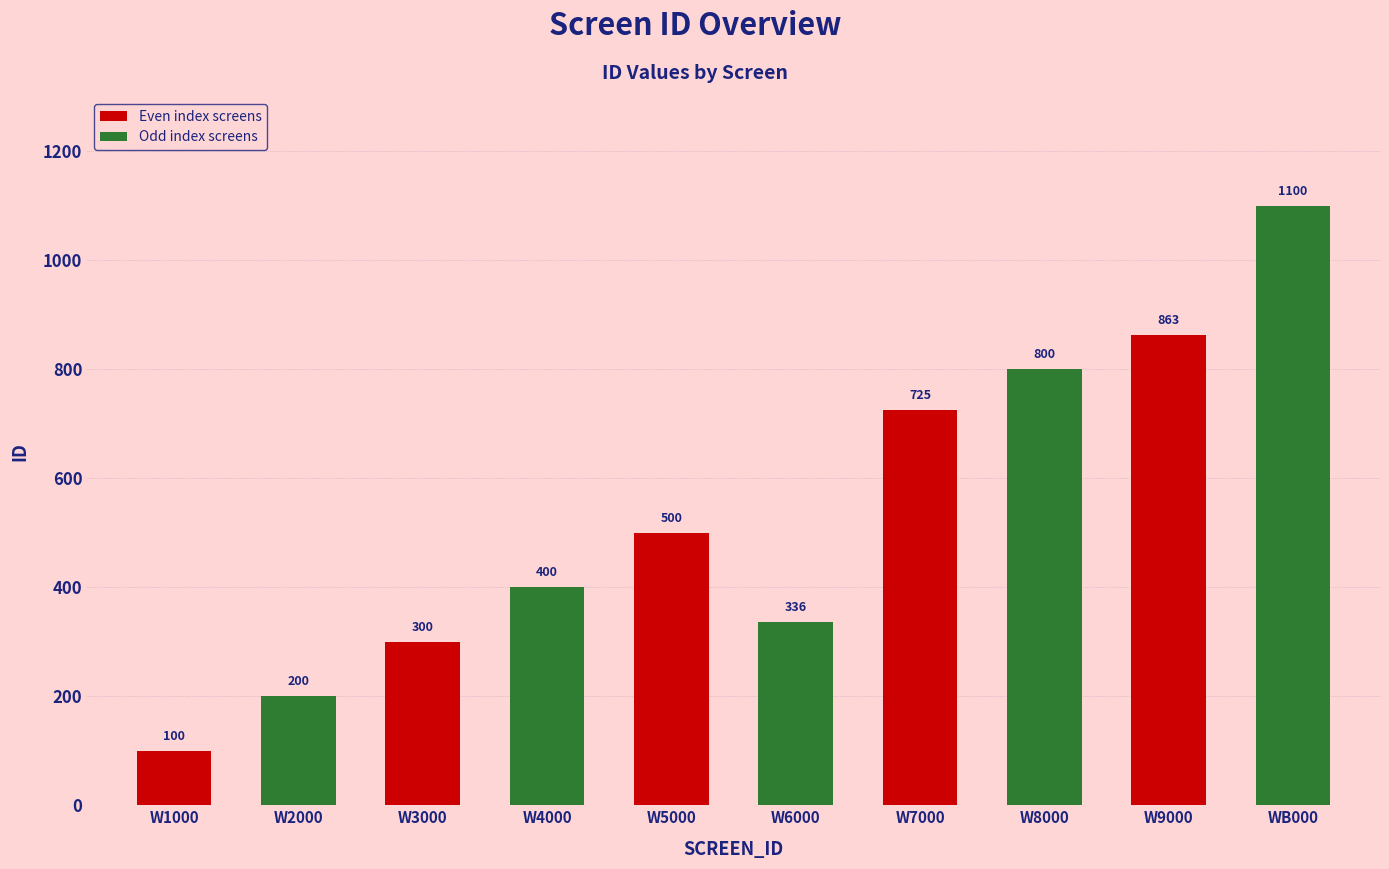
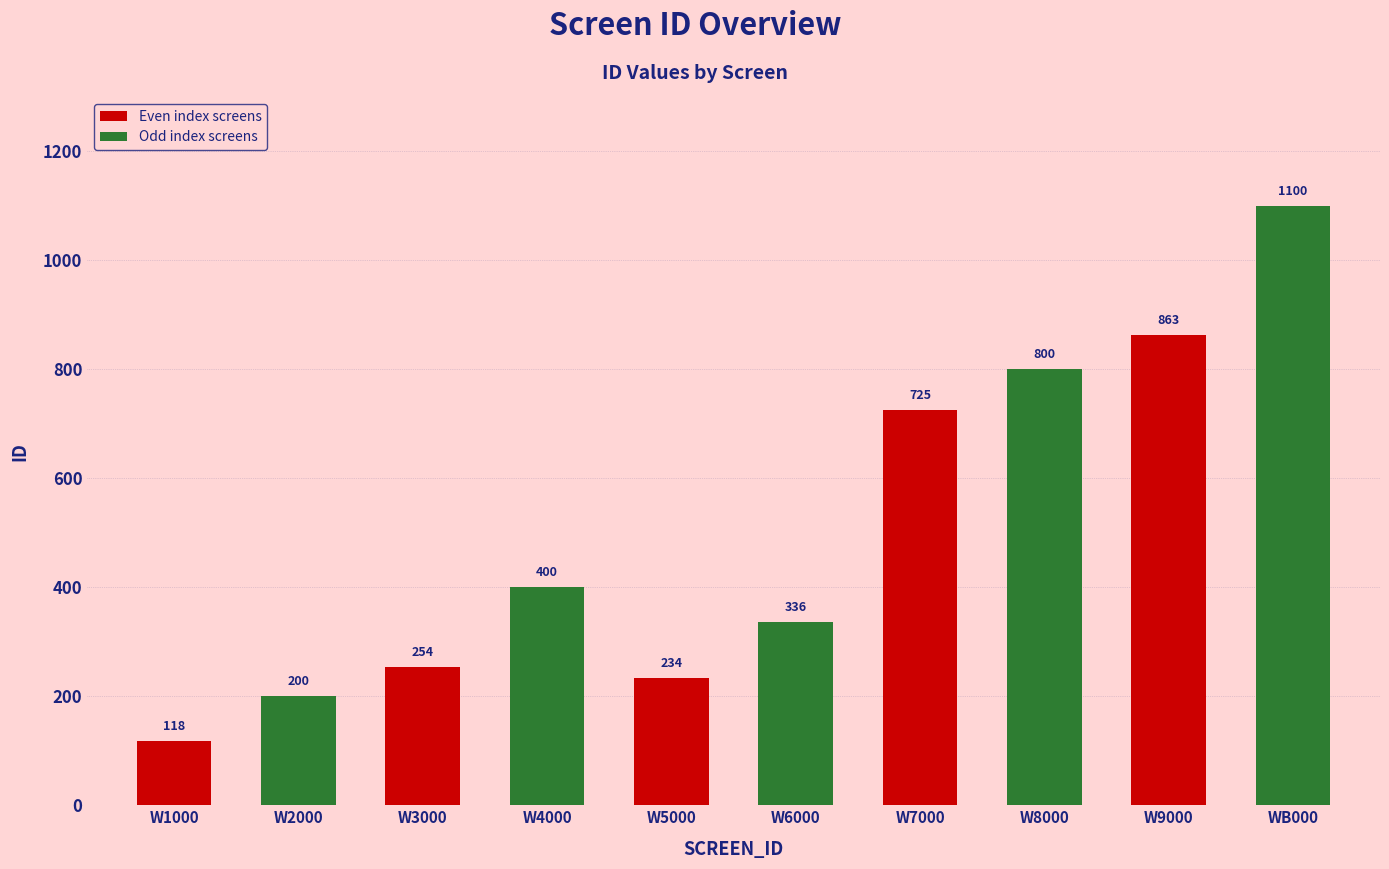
W1000: 100 -> 118
W3000: 300 -> 254
W5000: 500 -> 234
